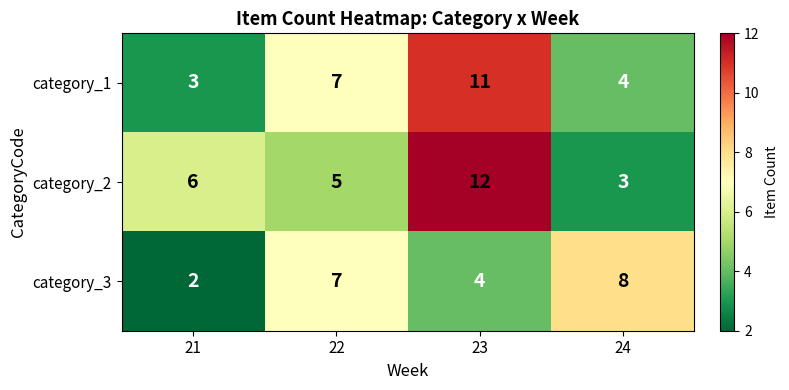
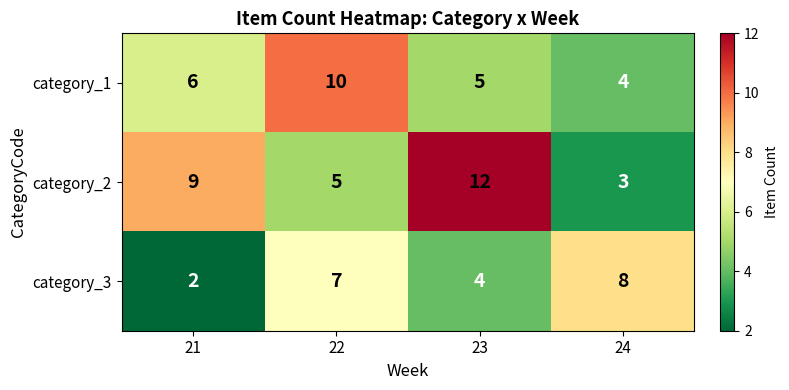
category_1, 21: 3 -> 6
category_1, 22: 7 -> 10
category_1, 23: 11 -> 5
category_2, 21: 6 -> 9
